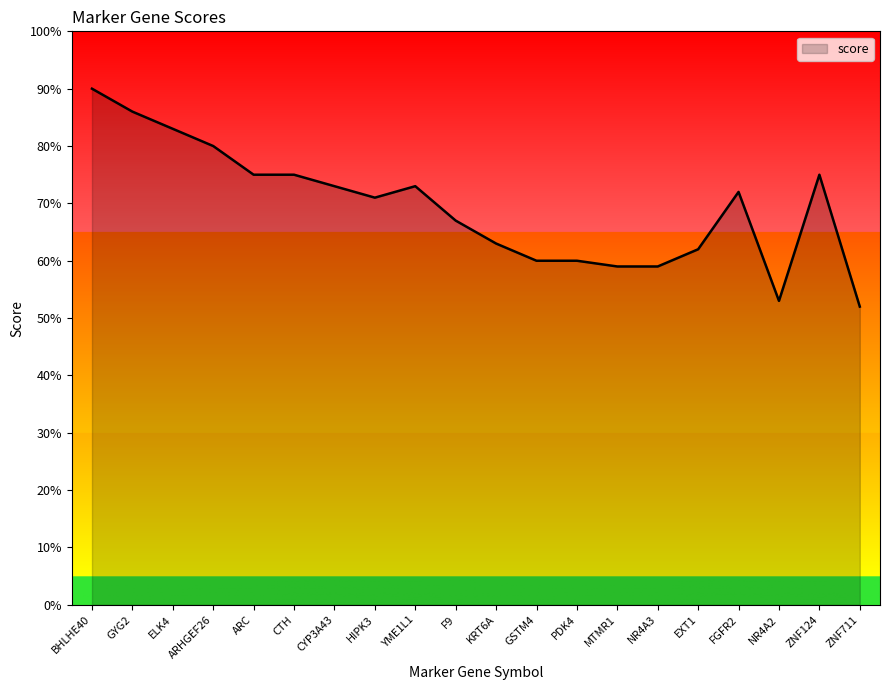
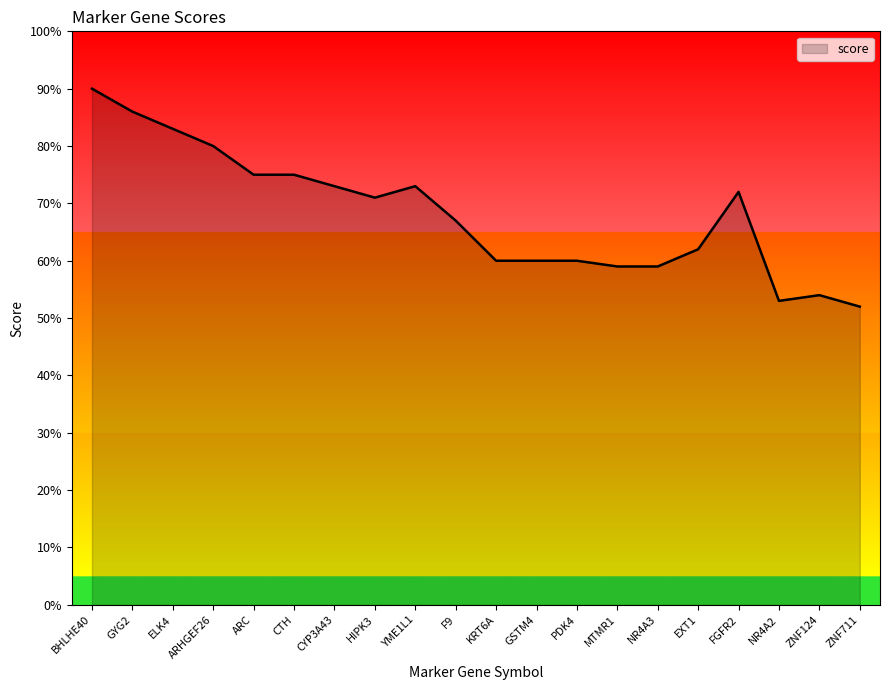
KRT6A: 63% -> 60%
ZNF124: 75% -> 54%
